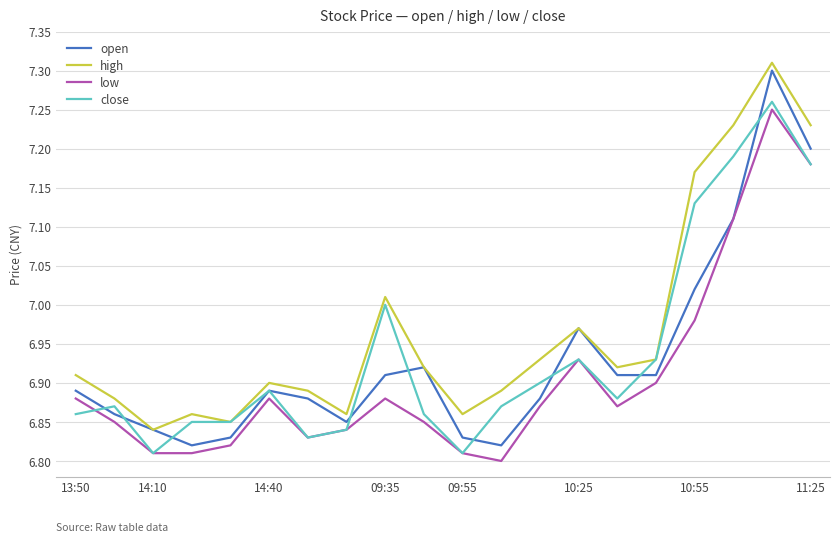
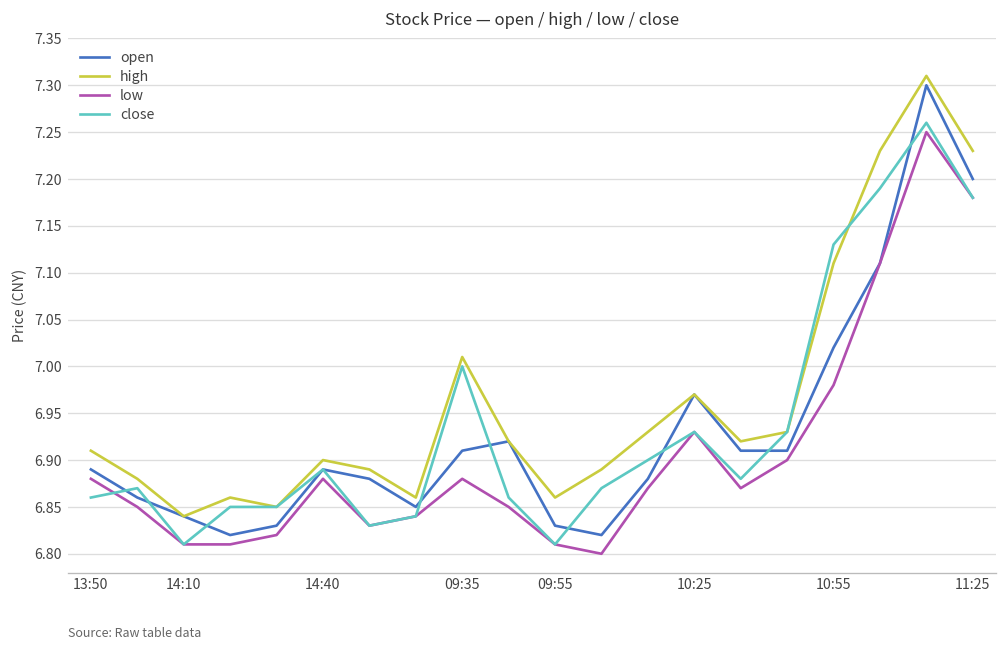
high, 10:55: 7.17 -> 7.11
